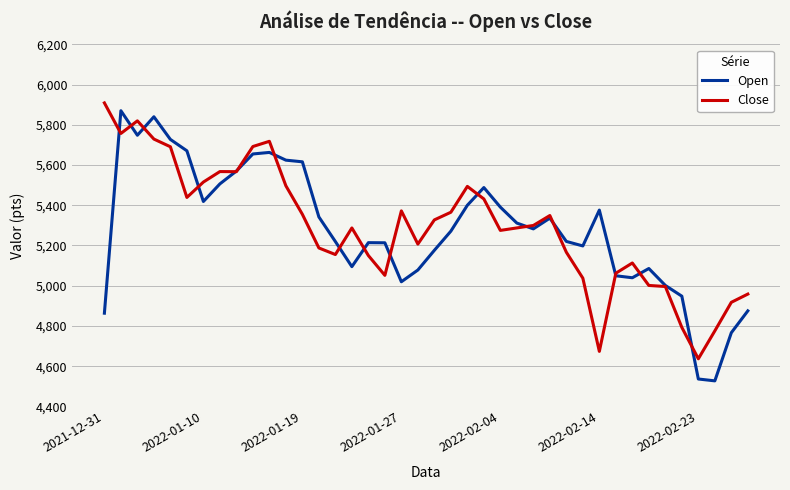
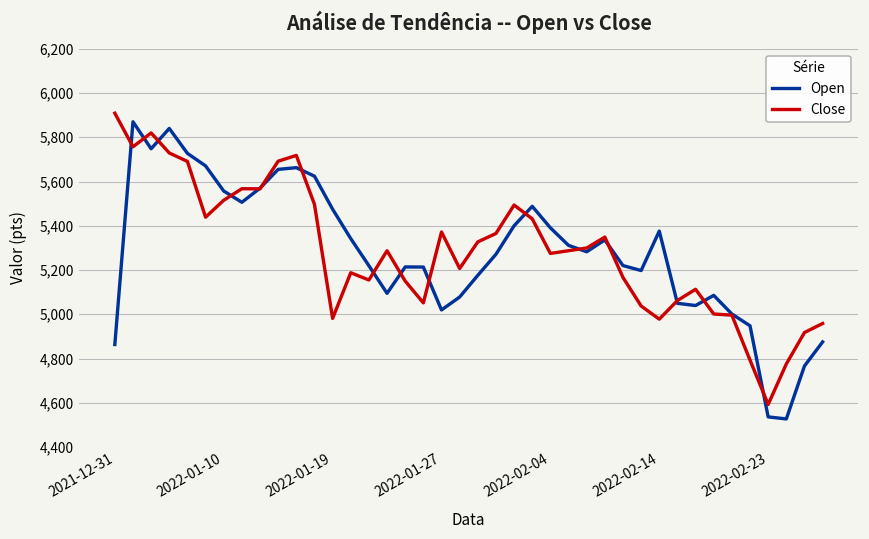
Open, 2022-01-10: 5,420 -> 5,560
Open, 2022-01-19: 5,620 -> 5,480
Close, 2022-01-19: 5,360 -> 4,980
Close, 2022-02-14: 4,670 -> 4,980
Close, 2022-02-23: 4,640 -> 4,590
